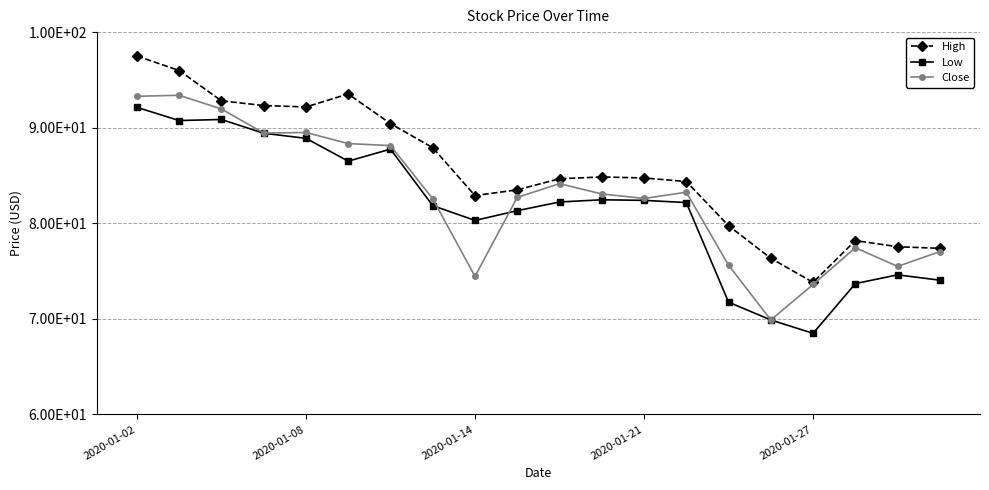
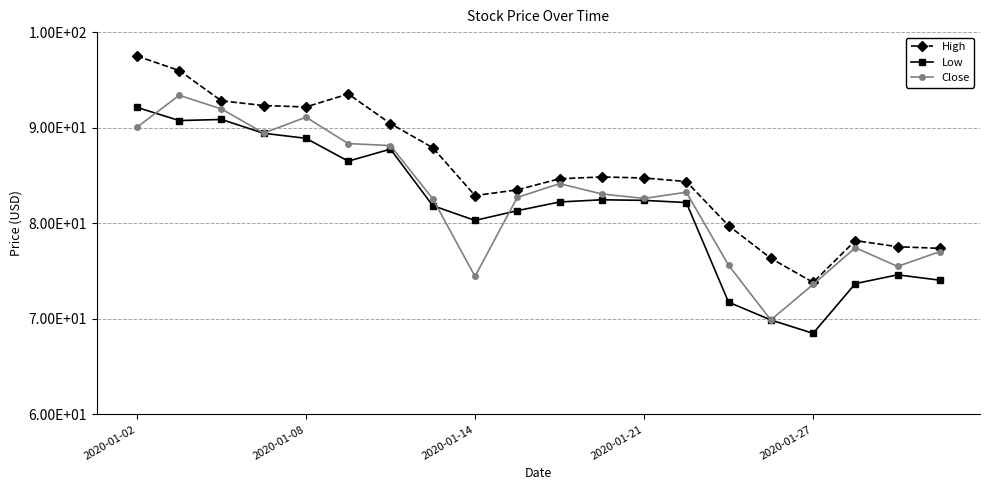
Close, 2020-01-02: 93 -> 90
Close, 2020-01-08: 90 -> 91
